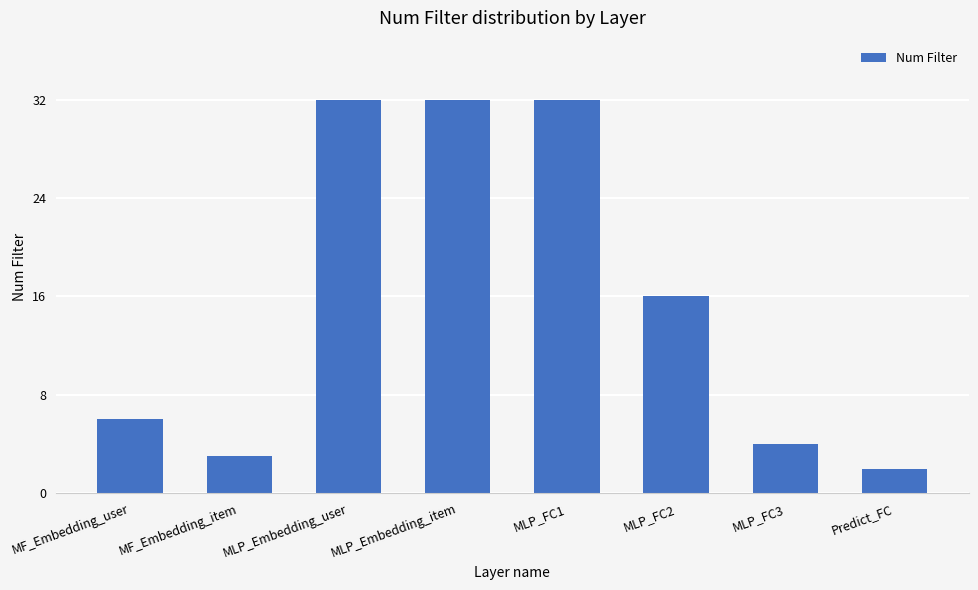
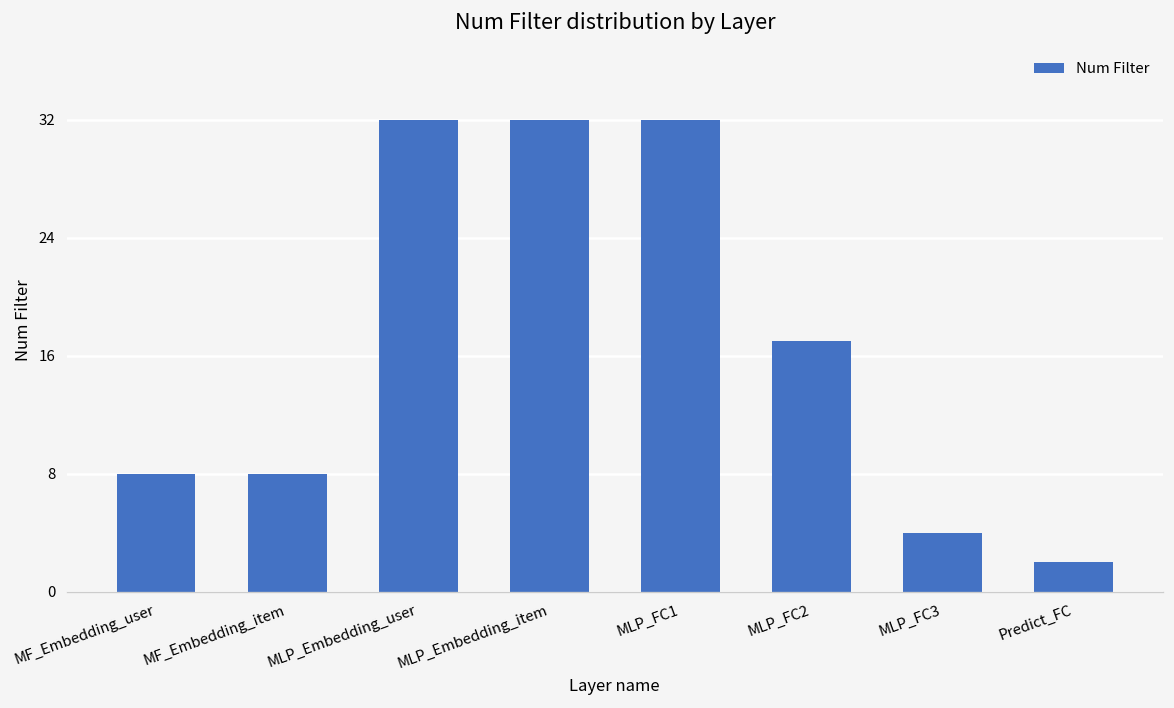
MF_Embedding_user: 6 -> 8
MF_Embedding_item: 3 -> 8
MLP_FC2: 16 -> 17
